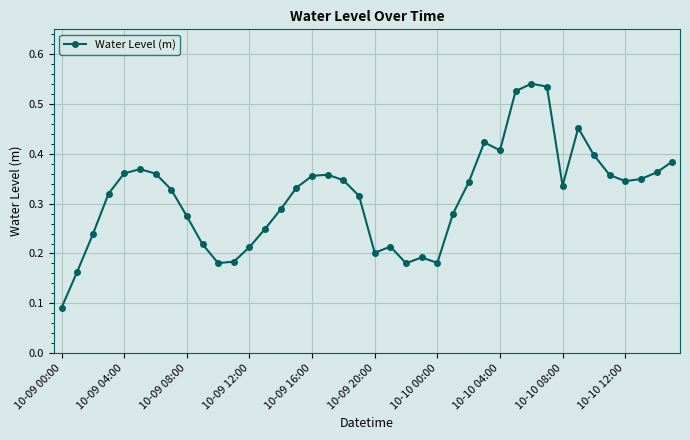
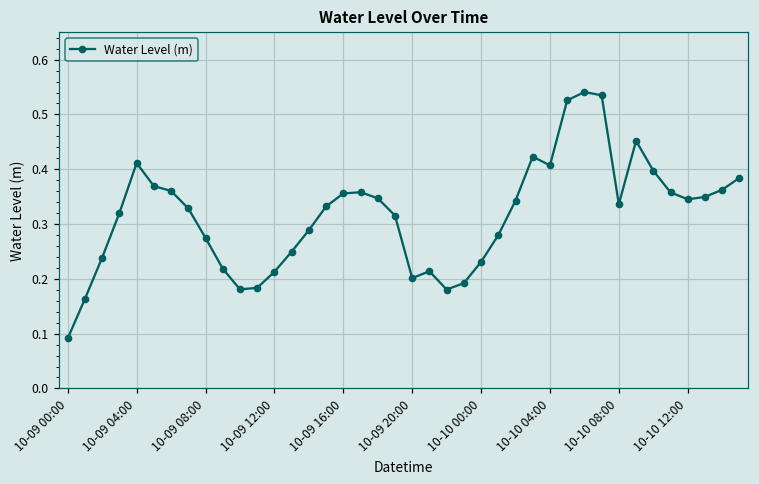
10-09 04:00: 0.36 -> 0.41
10-10 00:00: 0.18 -> 0.23
